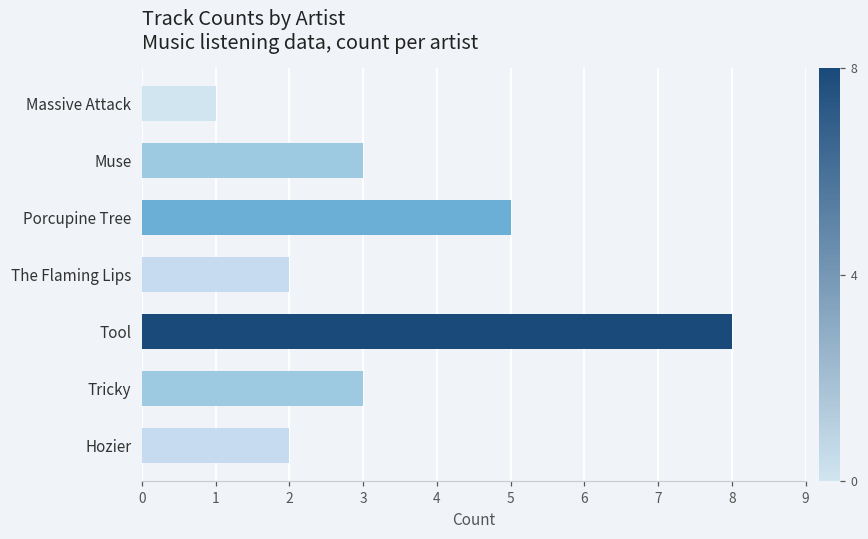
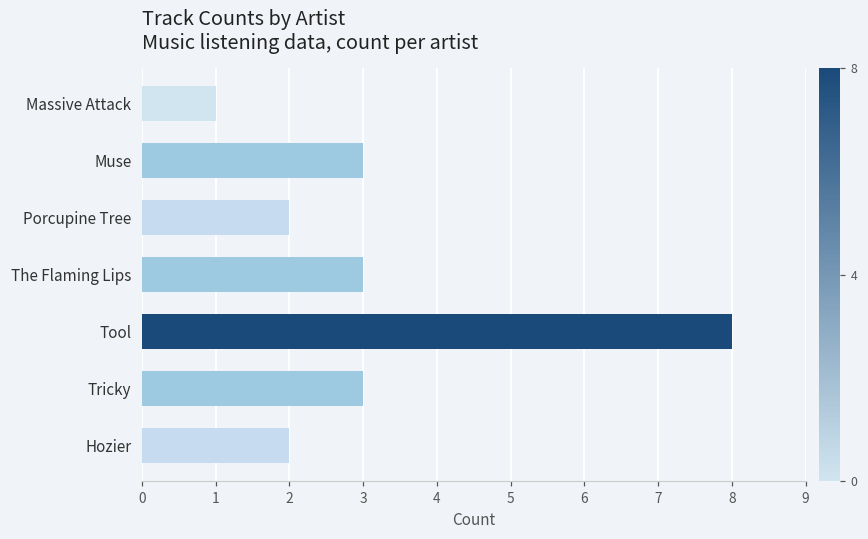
Porcupine Tree: 5 -> 2
The Flaming Lips: 2 -> 3
